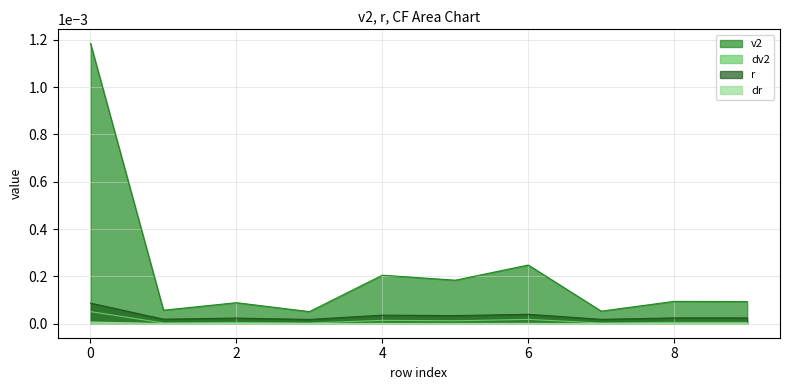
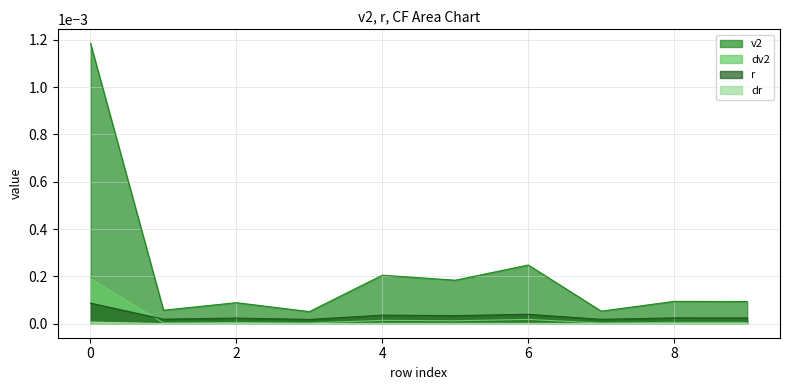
dv2, 0: 0.00005 -> 0.00019
